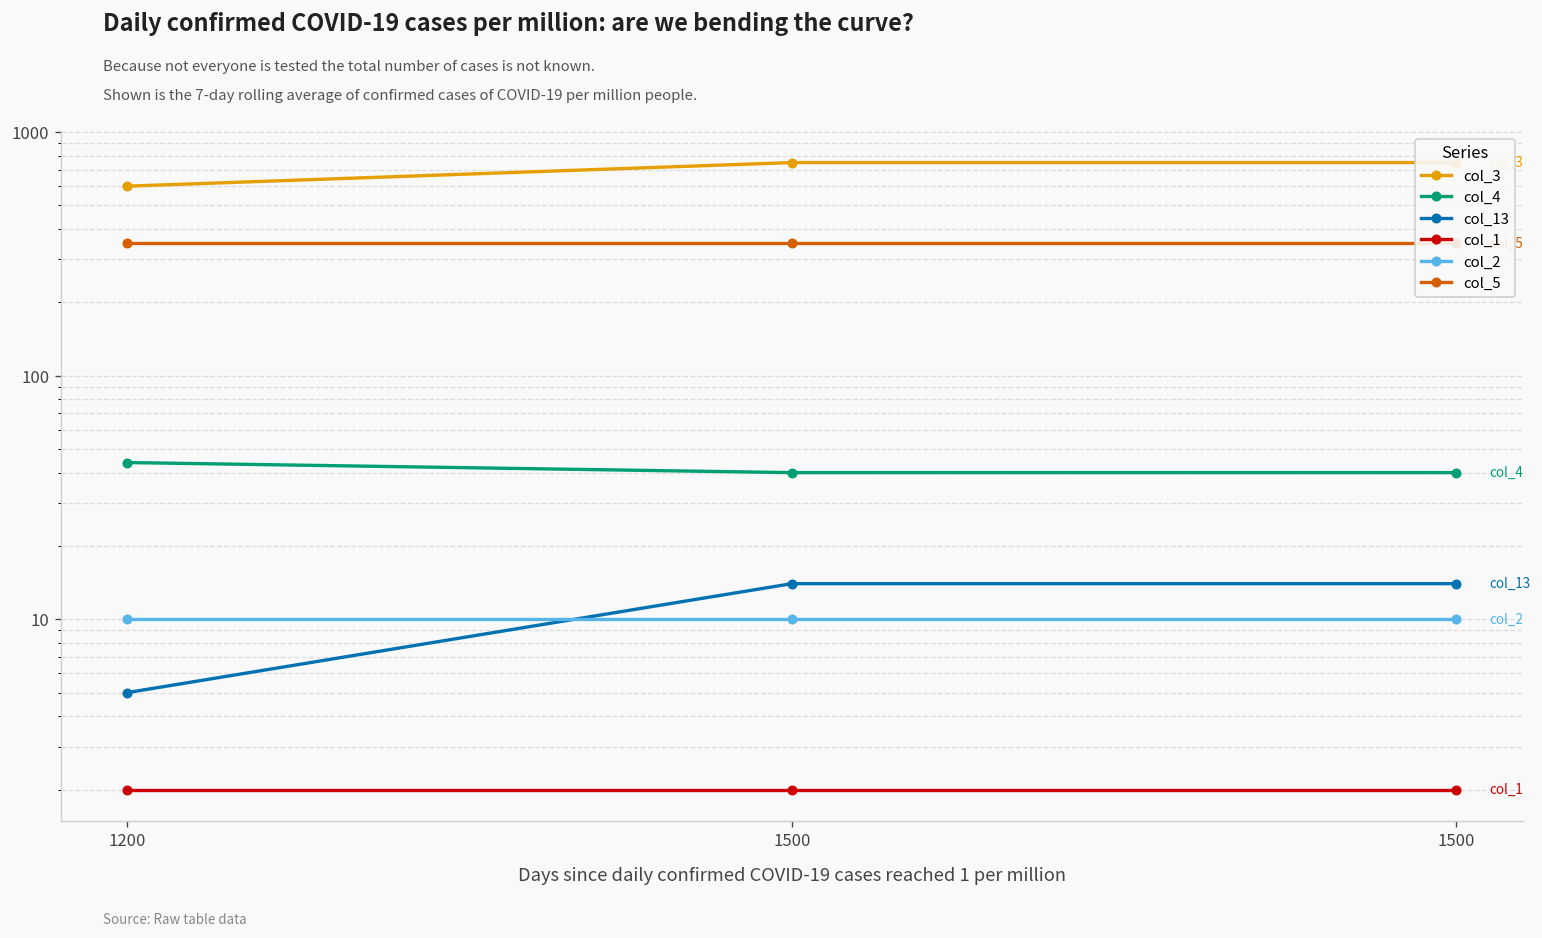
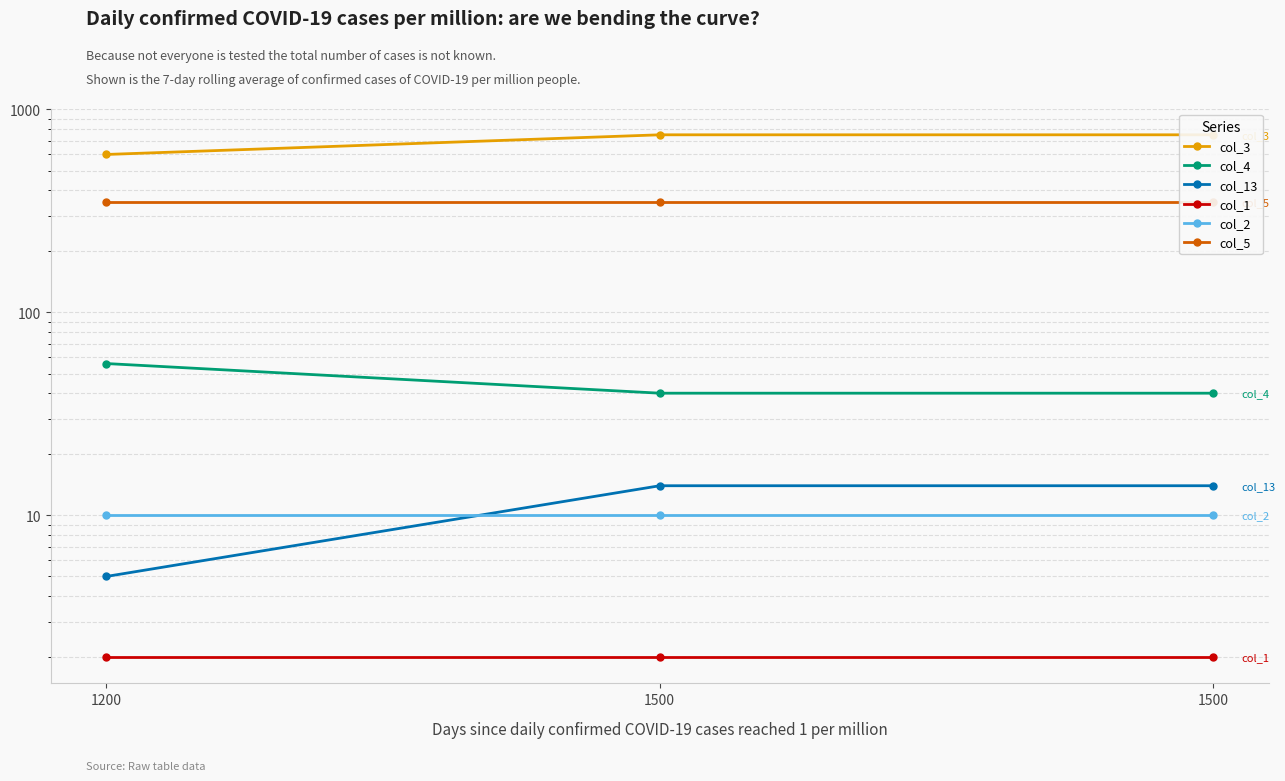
col_4, 1200: 44 -> 56
